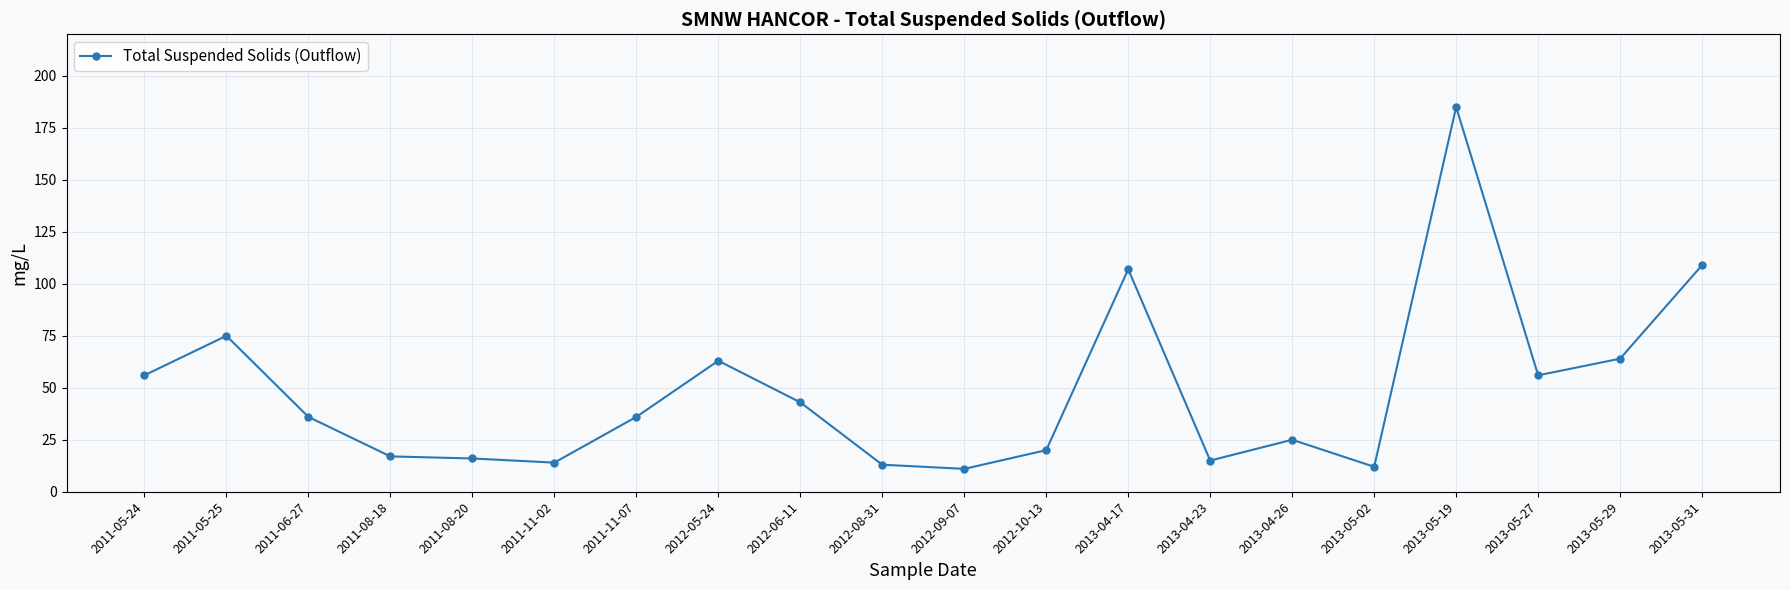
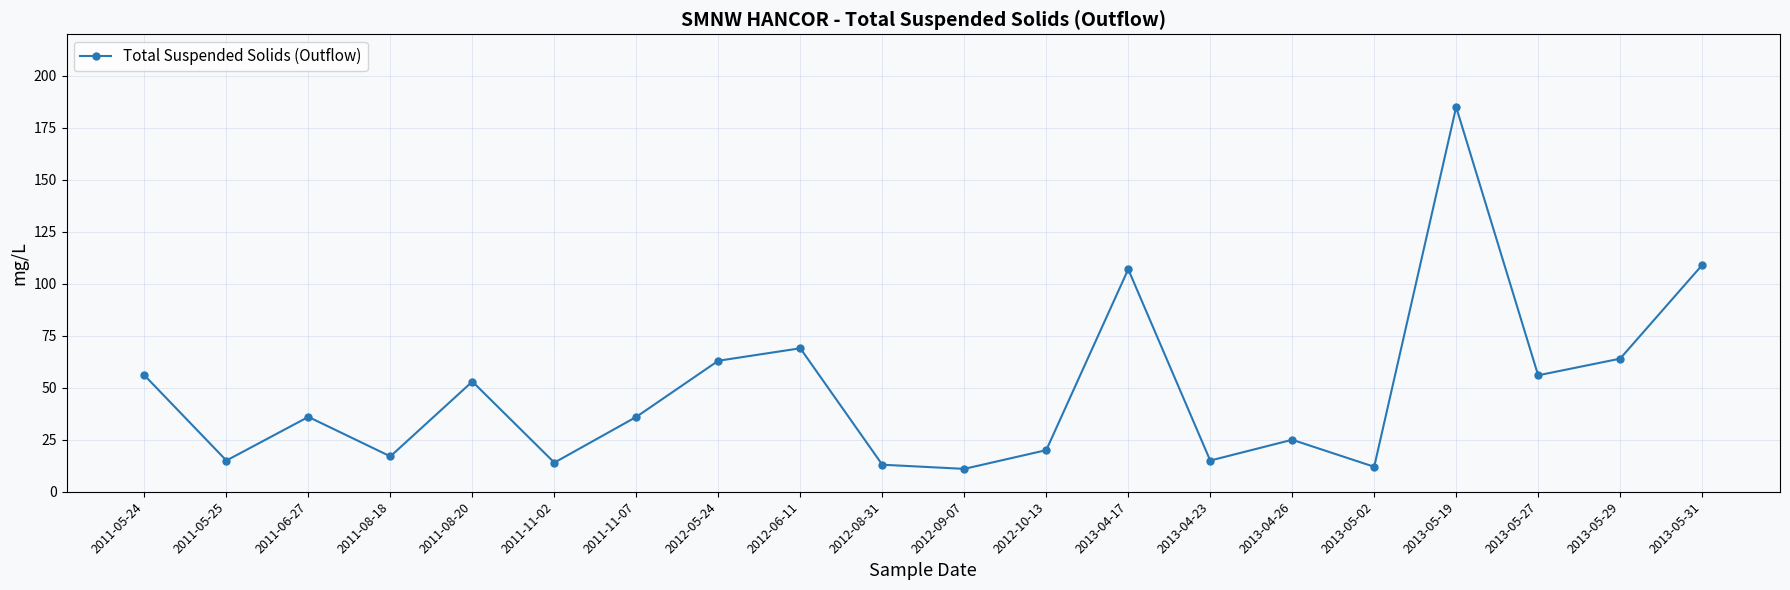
2011-05-25: 75 -> 15
2011-08-20: 16 -> 53
2012-06-11: 43 -> 69
